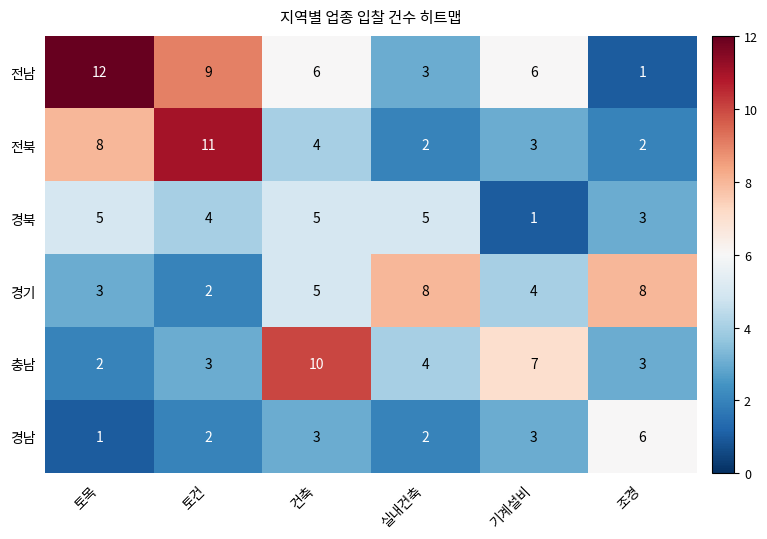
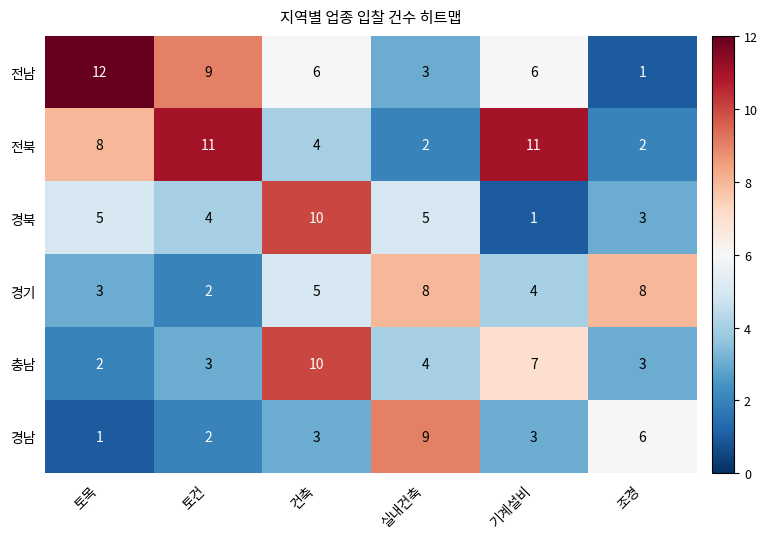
전북, 기계설비: 3 -> 11
경북, 건축: 5 -> 10
경남, 실내건축: 2 -> 9
